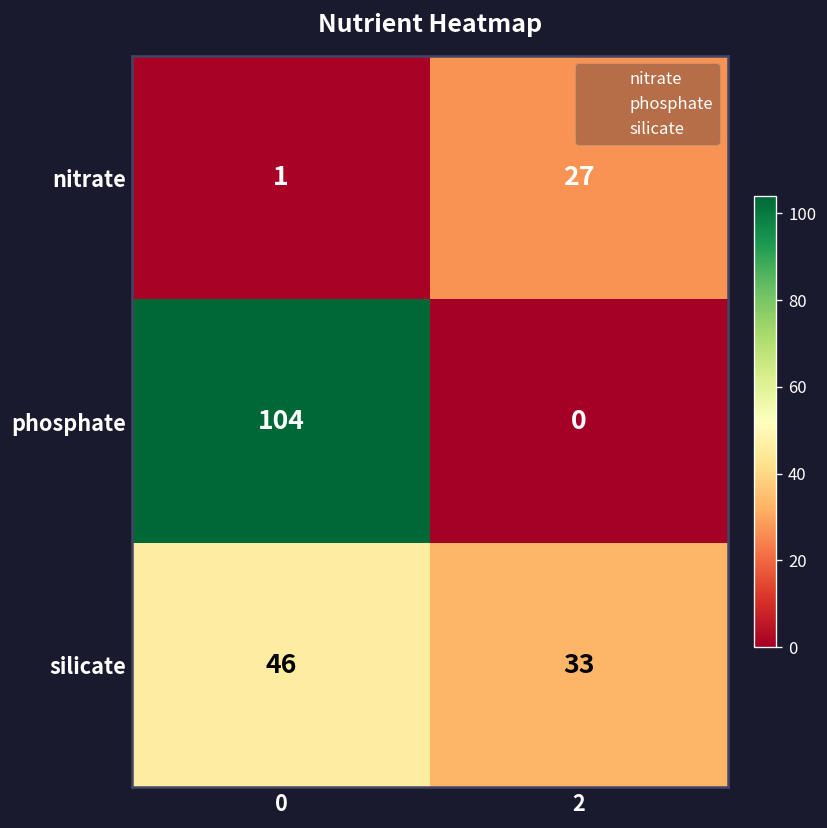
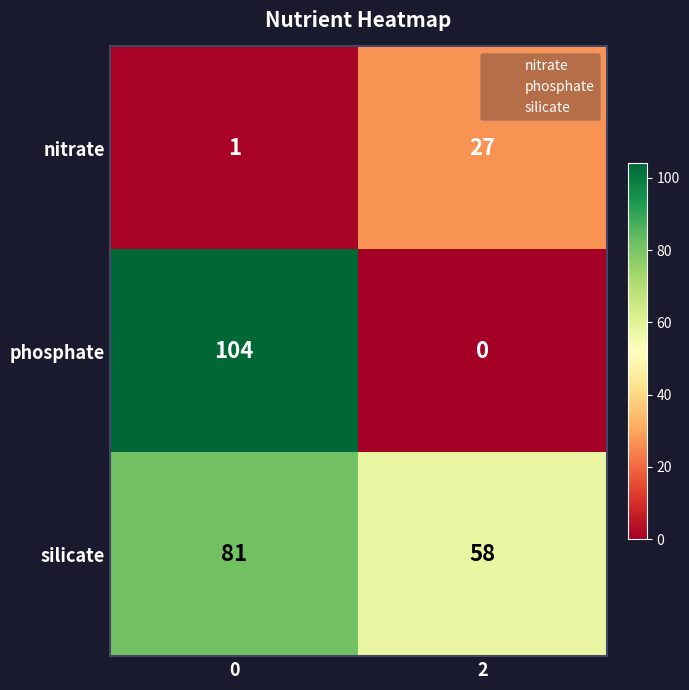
silicate, 0: 46 -> 81
silicate, 2: 33 -> 58
